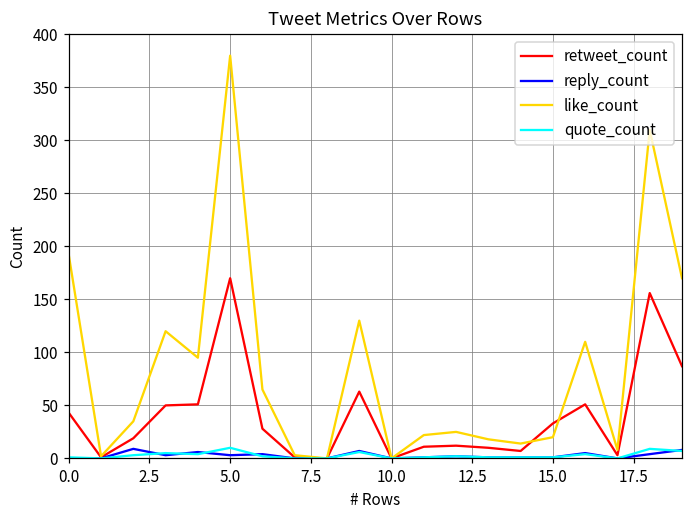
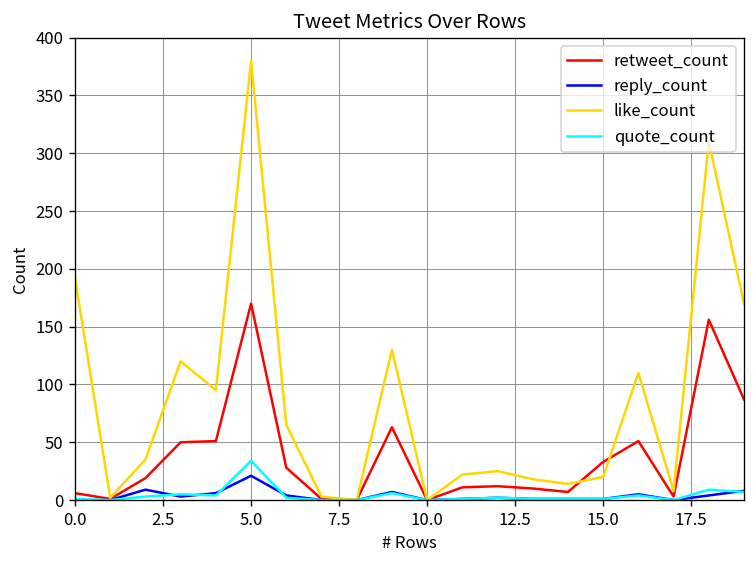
retweet_count, 0.0: 40 -> 10
reply_count, 5.0: 0 -> 20
quote_count, 5.0: 10 -> 30
